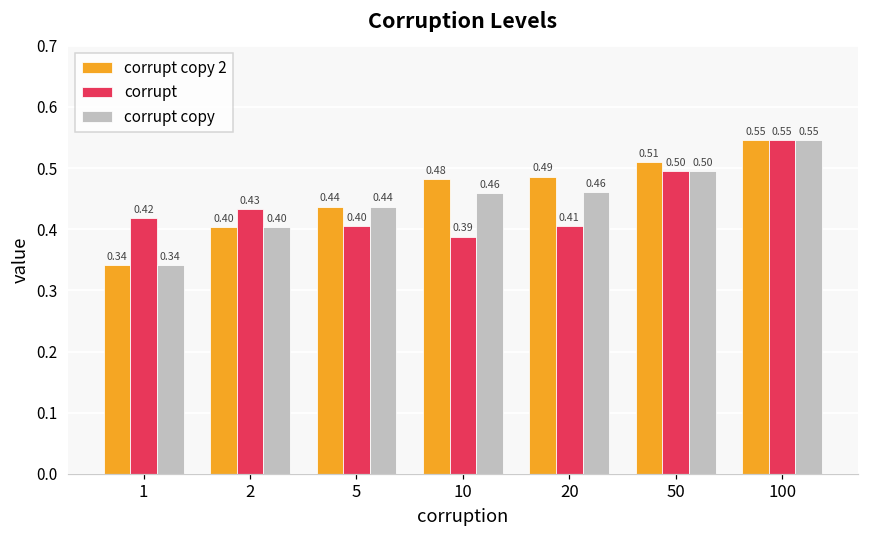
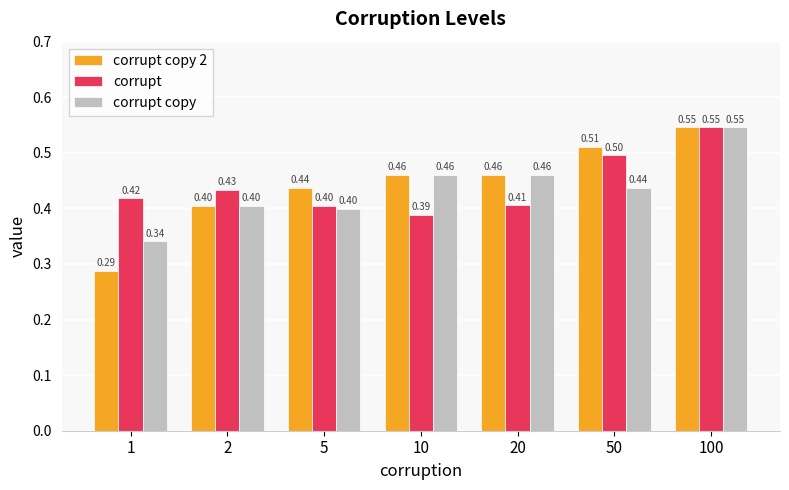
corrupt copy 2, 1: 0.34 -> 0.29
corrupt copy, 5: 0.44 -> 0.40
corrupt copy 2, 10: 0.48 -> 0.46
corrupt copy 2, 20: 0.49 -> 0.46
corrupt copy, 50: 0.50 -> 0.44
